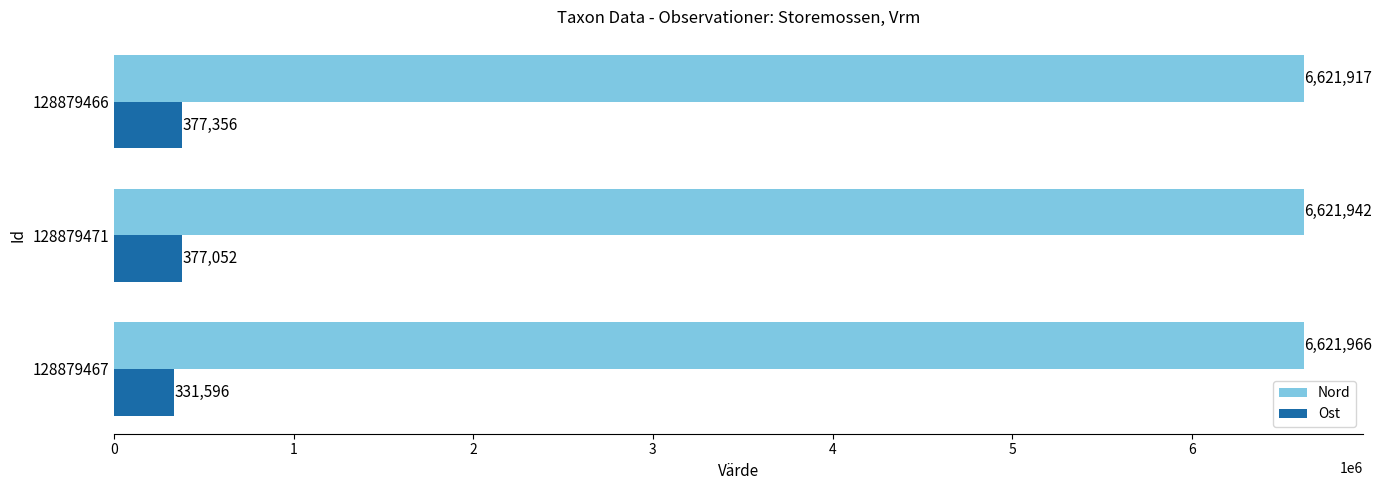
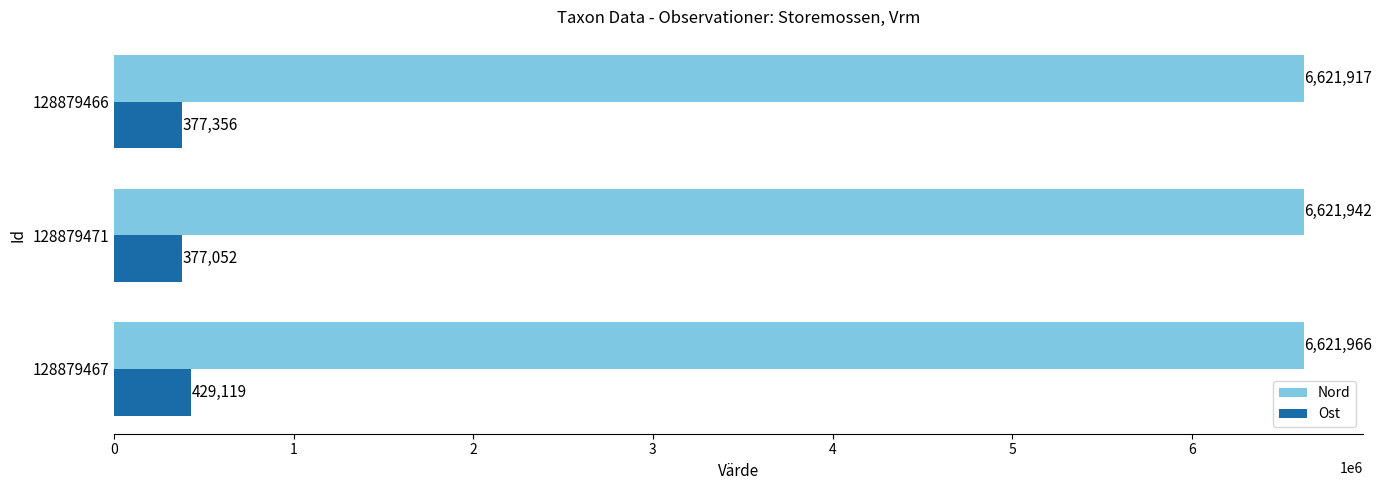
Ost, 128879467: 331,596 -> 429,119
